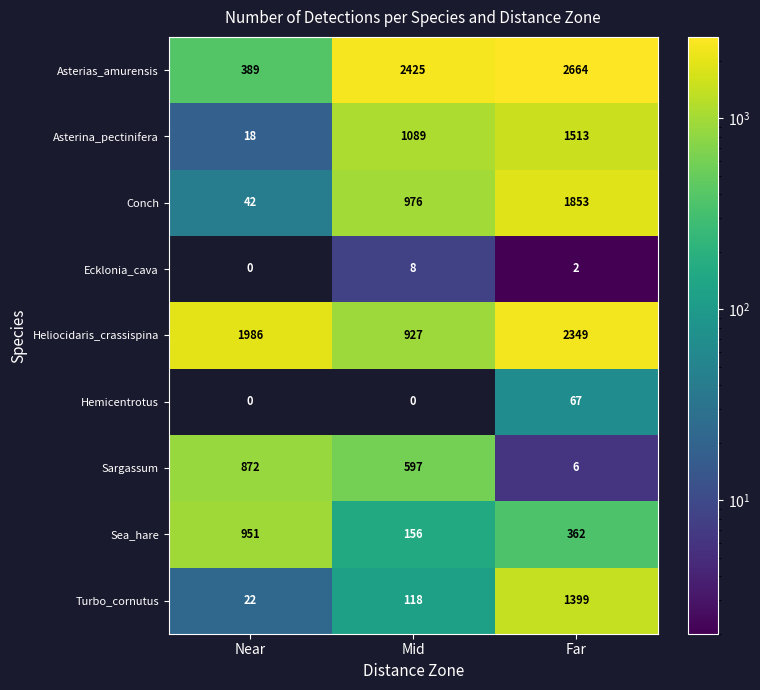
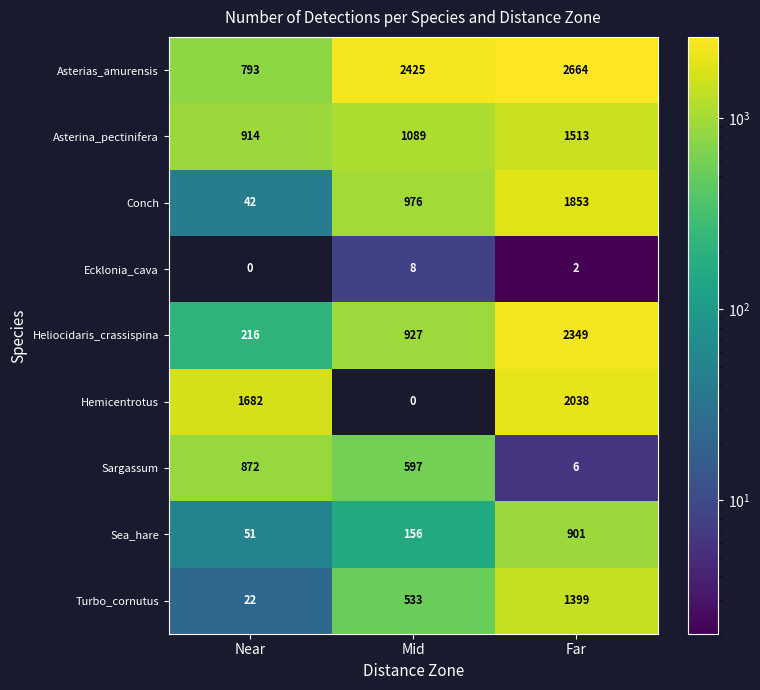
Asterias_amurensis, Near: 389 -> 793
Asterina_pectinifera, Near: 18 -> 914
Heliocidaris_crassispina, Near: 1986 -> 216
Hemicentrotus, Near: 0 -> 1682
Hemicentrotus, Far: 67 -> 2038
Sea_hare, Near: 951 -> 51
Sea_hare, Far: 362 -> 901
Turbo_cornutus, Mid: 118 -> 533
